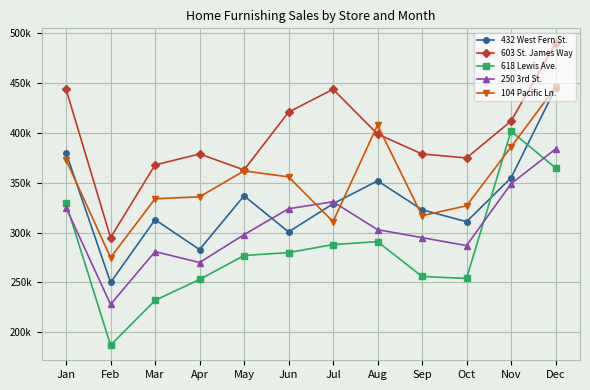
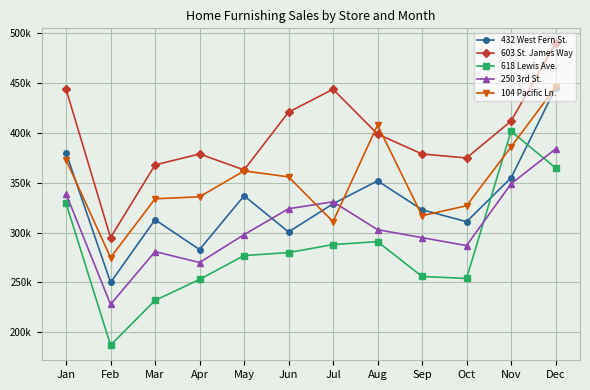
250 3rd St., Jan: 330000 -> 340000
